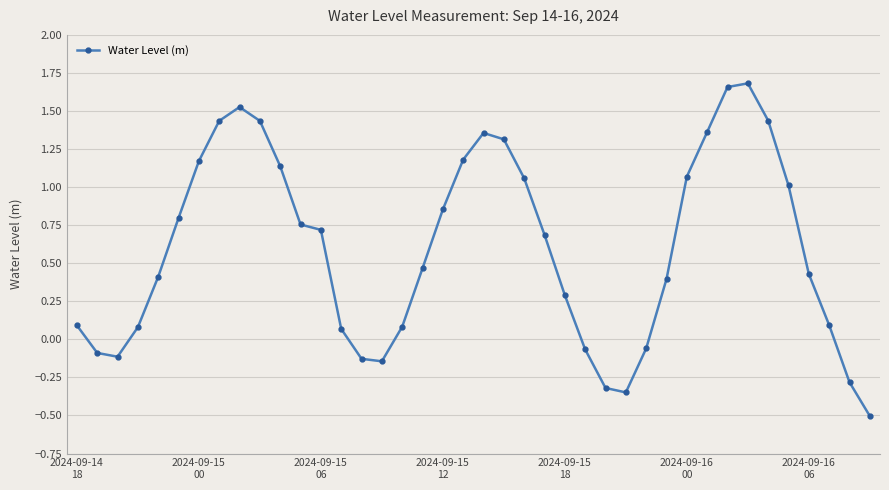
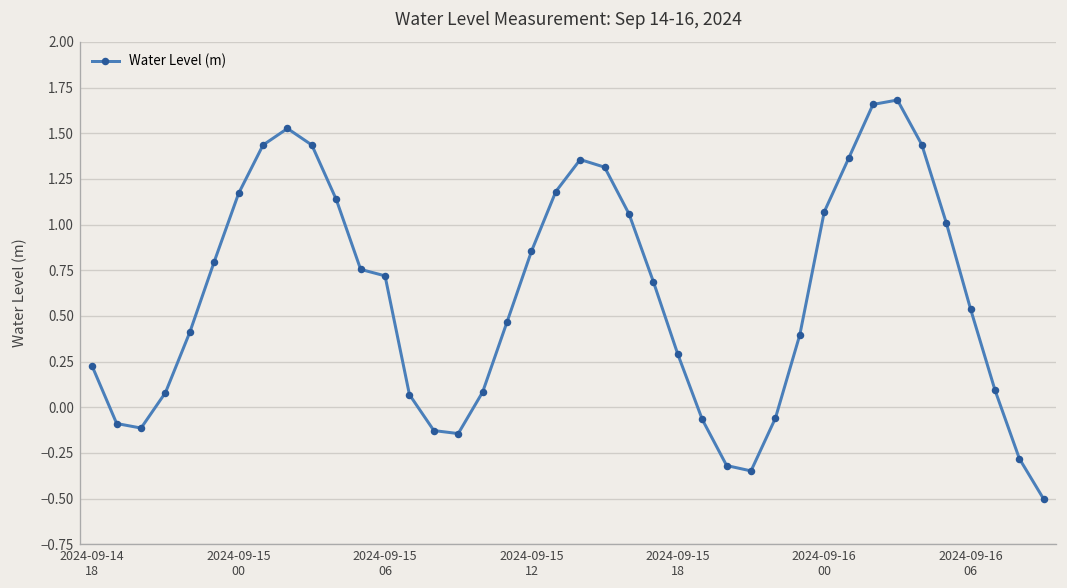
2024-09-14 18: 0.09 -> 0.22
2024-09-16 06: 0.43 -> 0.54
